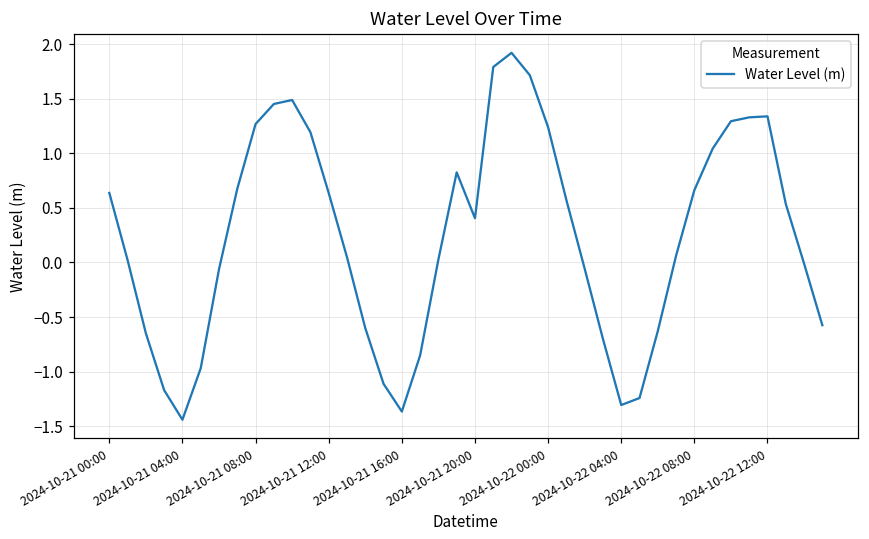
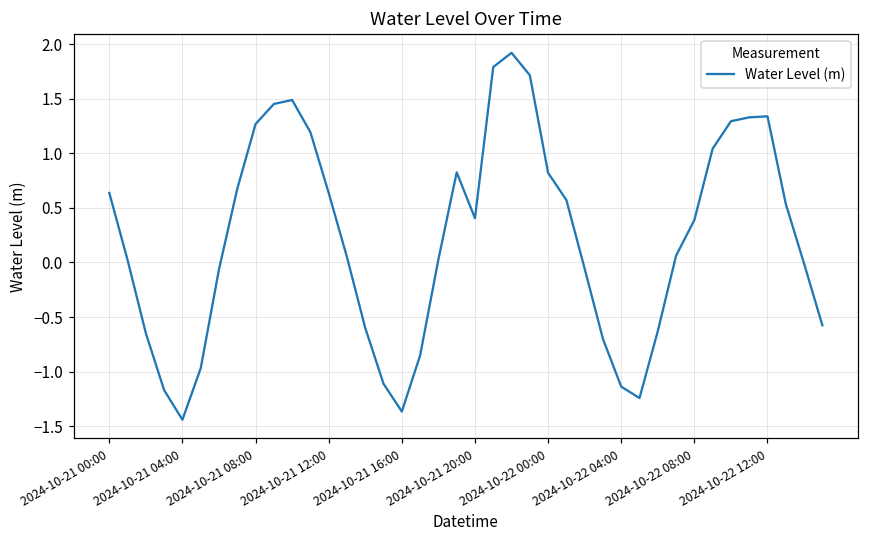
2024-10-22 00:00: 1.2 -> 0.8
2024-10-22 04:00: -1.3 -> -1.1
2024-10-22 08:00: 0.7 -> 0.4
